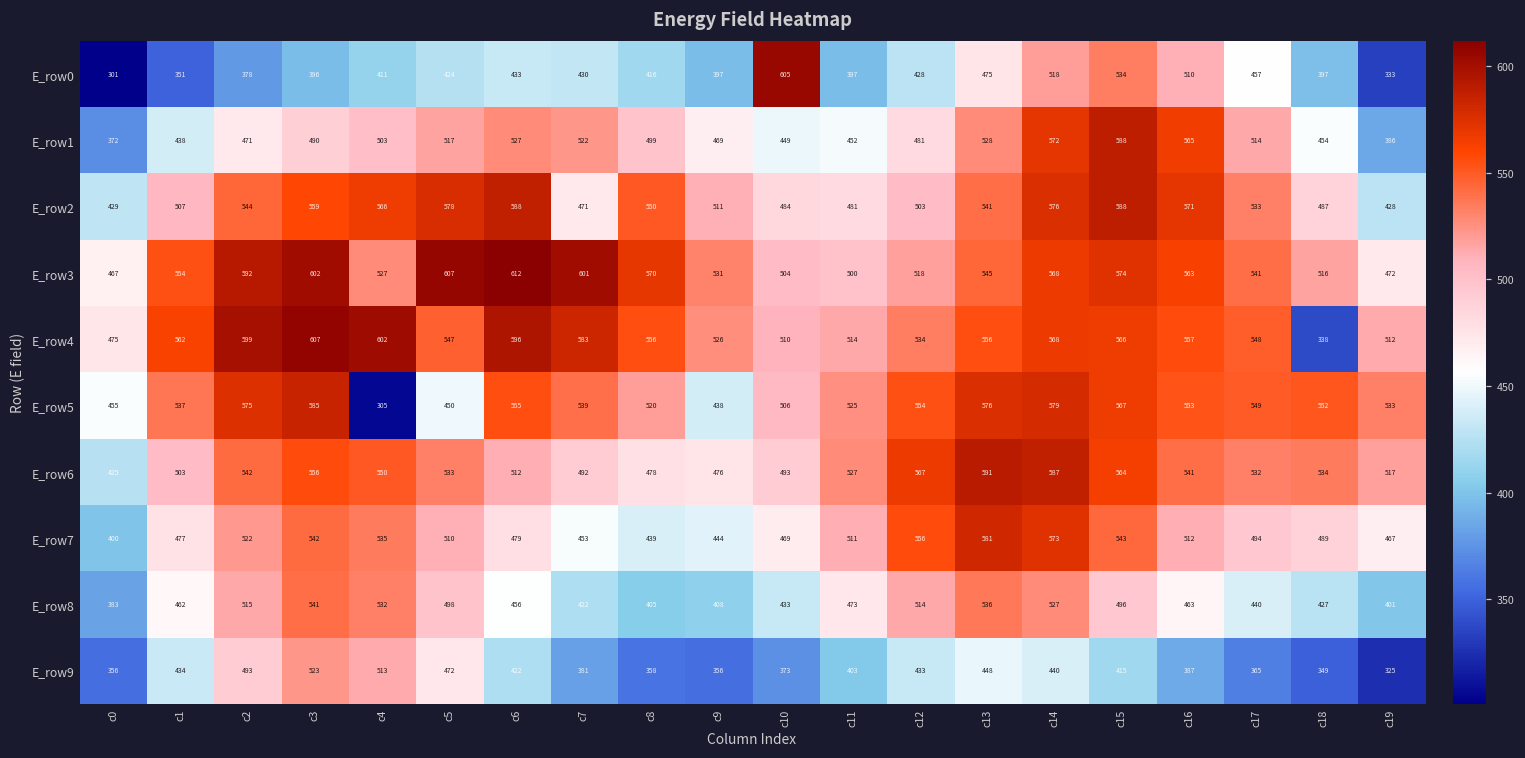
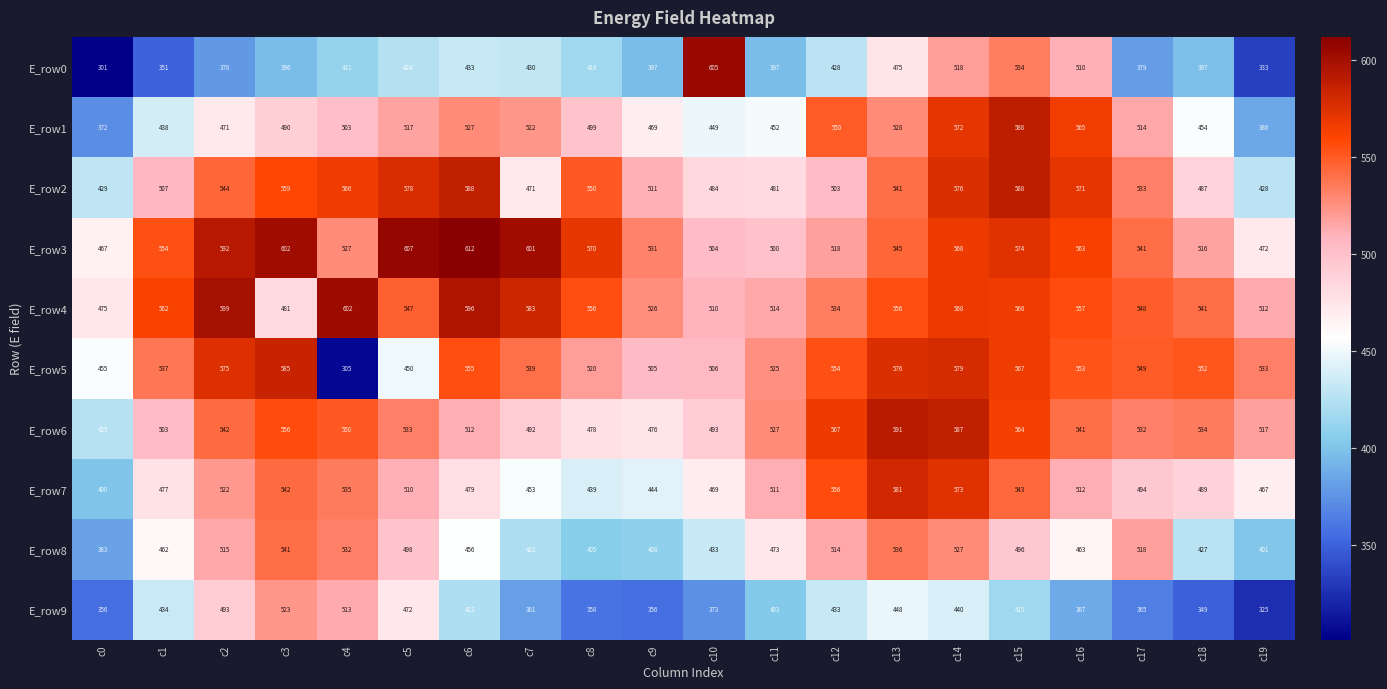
E_row0, c17: 457 -> 379
E_row1, c12: 481 -> 550
E_row4, c3: 607 -> 481
E_row4, c18: 338 -> 541
E_row5, c9: 438 -> 505
E_row8, c17: 440 -> 518
